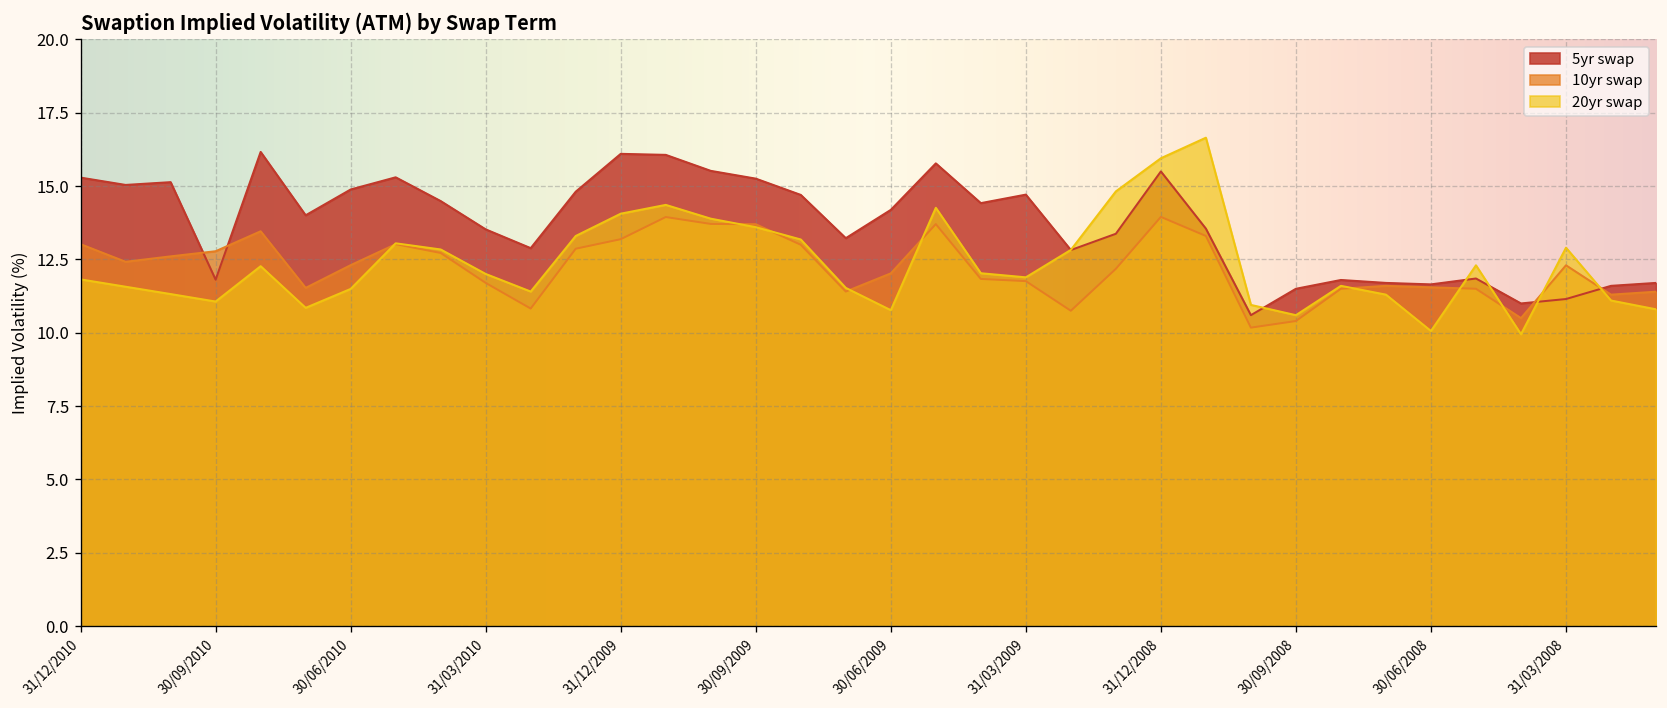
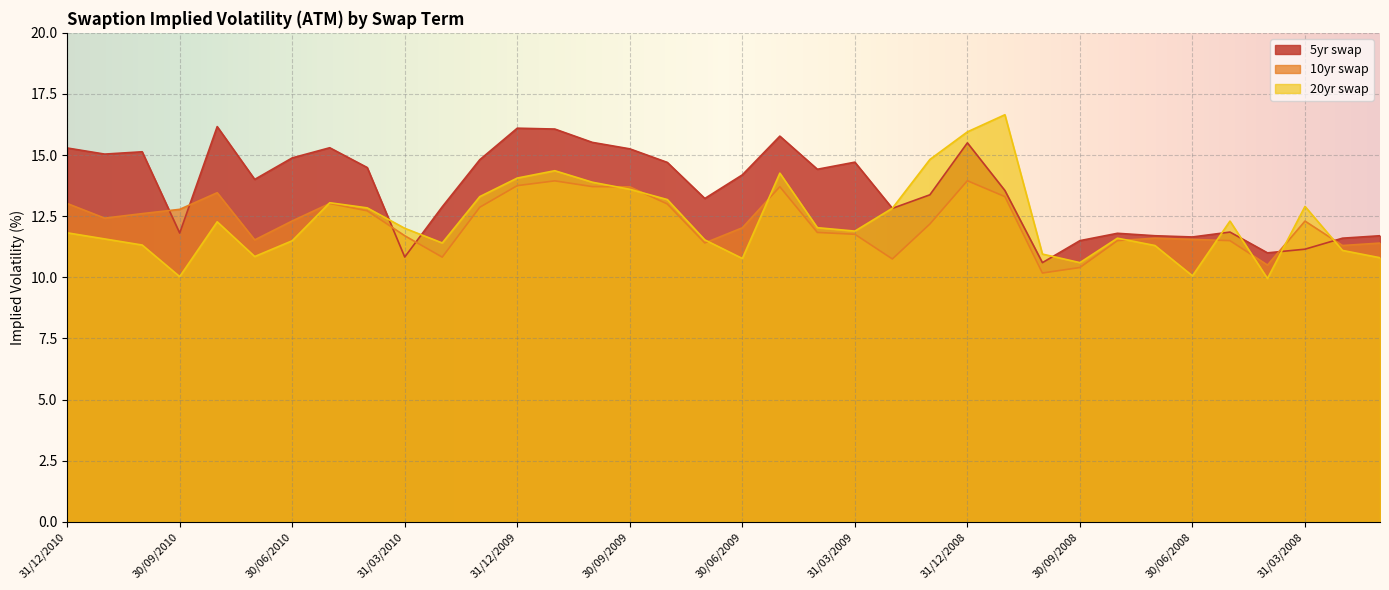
20yr swap, 30/09/2010: 11.1 -> 10.0
5yr swap, 31/03/2010: 13.5 -> 10.8
10yr swap, 31/12/2009: 13.2 -> 13.8
